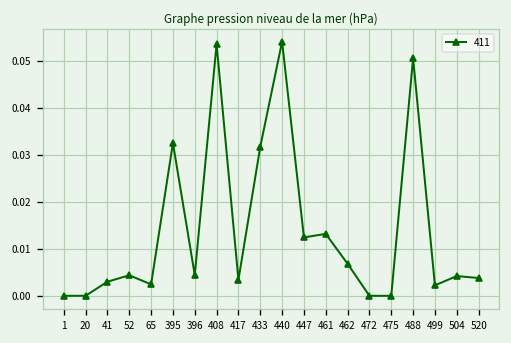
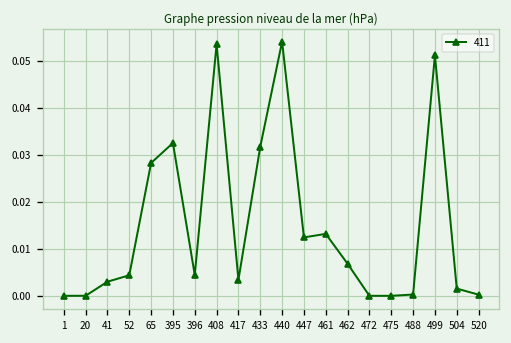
65: 0.002 -> 0.028
488: 0.051 -> 0.000
499: 0.002 -> 0.051
504: 0.004 -> 0.002
520: 0.004 -> 0.000
